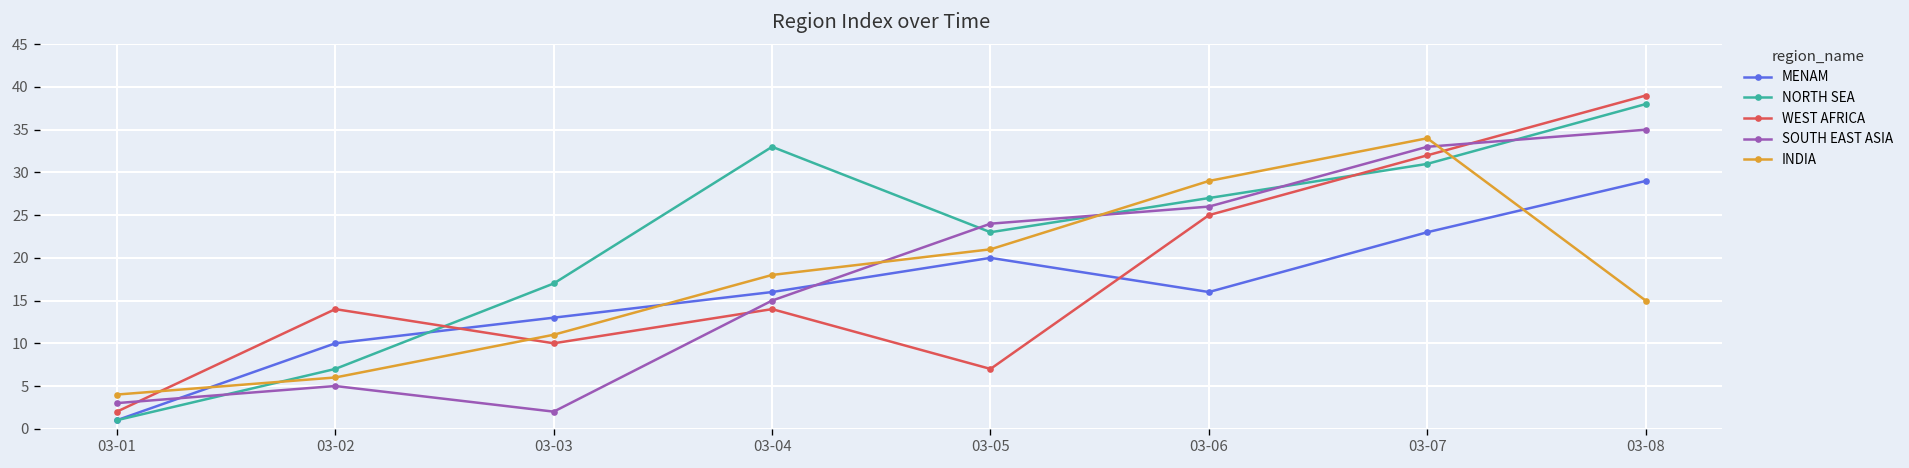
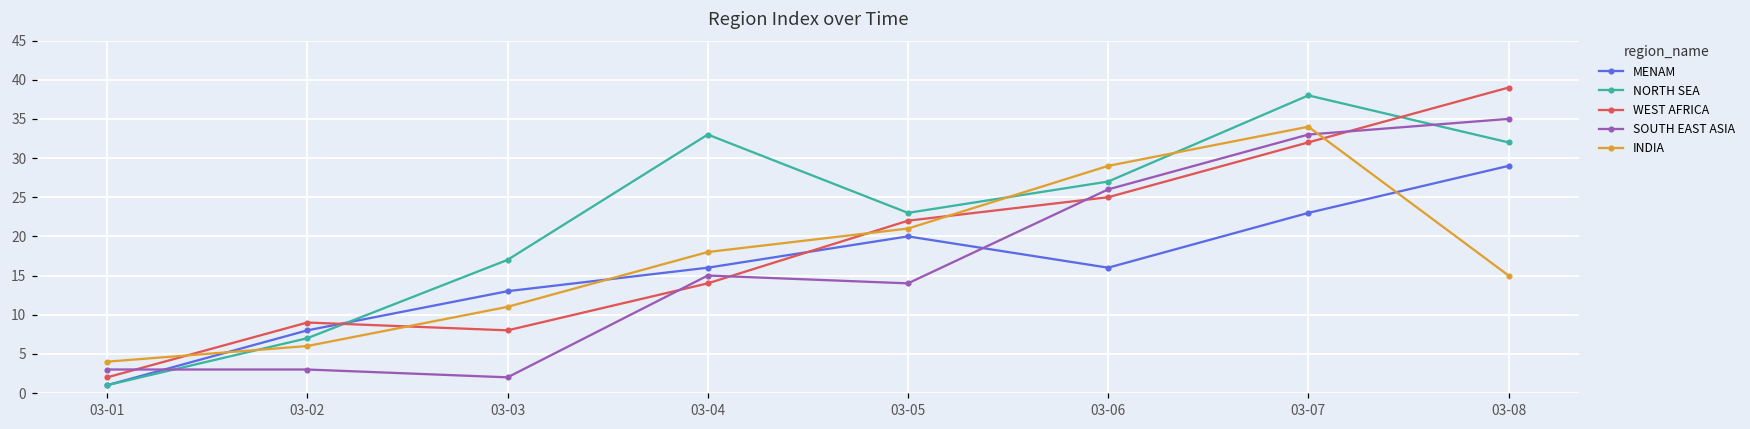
MENAM, 03-02: 10 -> 8
WEST AFRICA, 03-02: 14 -> 9
SOUTH EAST ASIA, 03-02: 5 -> 3
WEST AFRICA, 03-03: 10 -> 8
WEST AFRICA, 03-05: 7 -> 22
SOUTH EAST ASIA, 03-05: 24 -> 14
NORTH SEA, 03-07: 31 -> 38
NORTH SEA, 03-08: 38 -> 32
